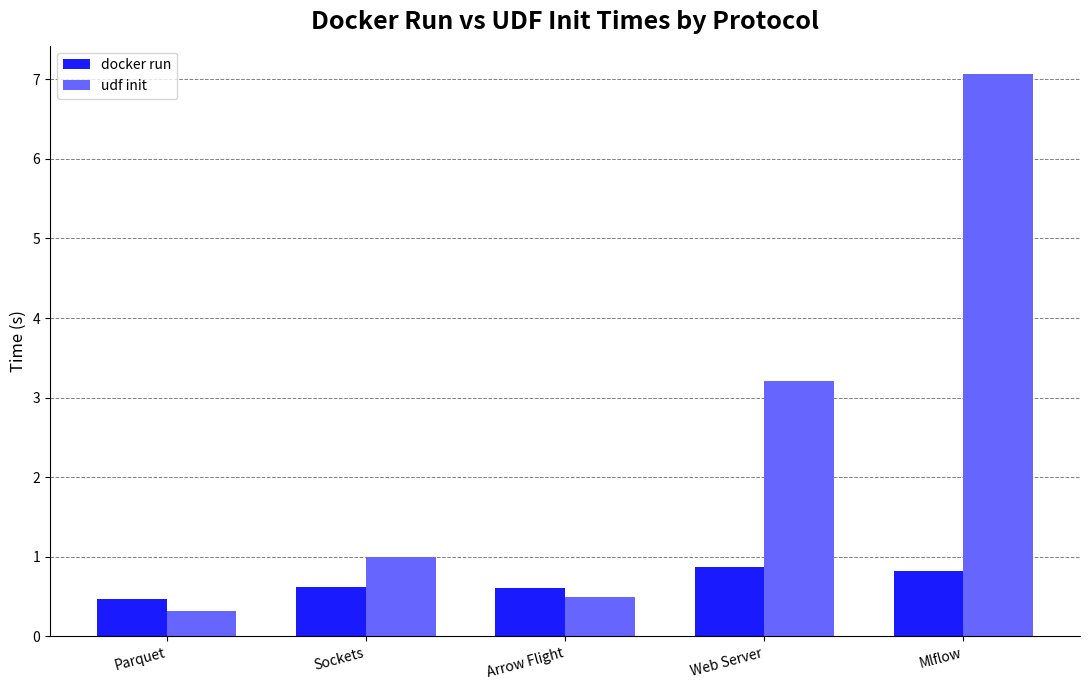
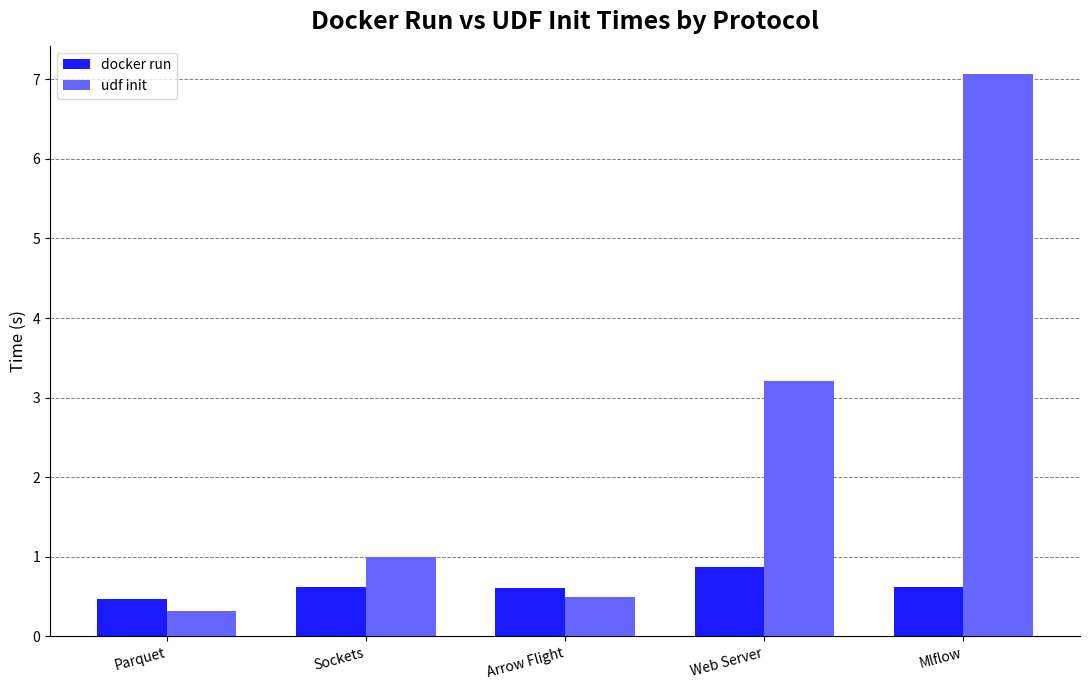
docker run, Mlflow: 0.8 -> 0.6
